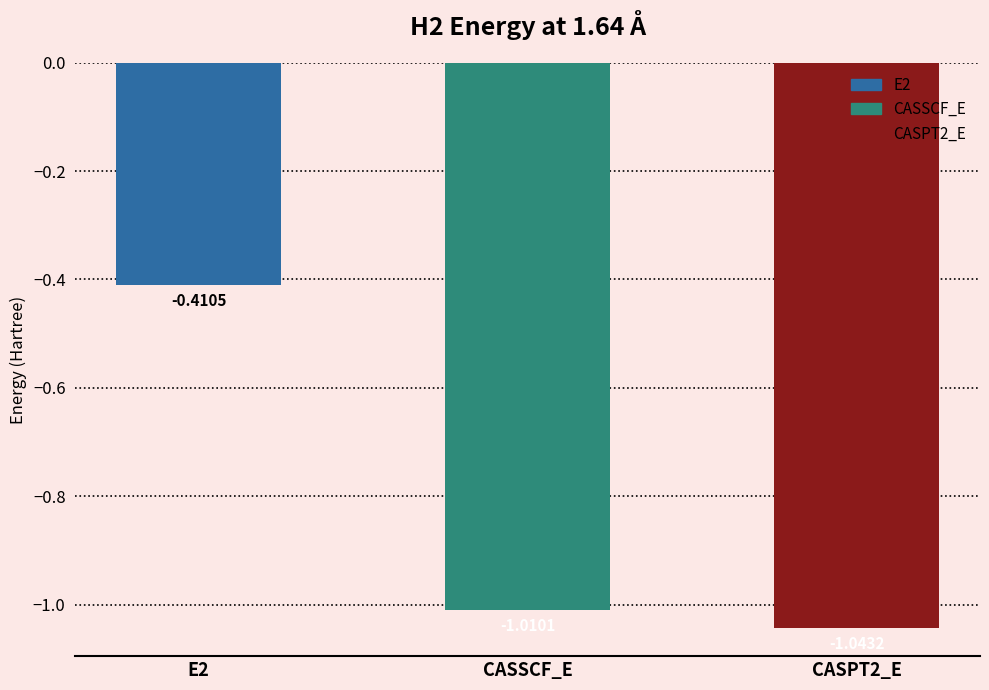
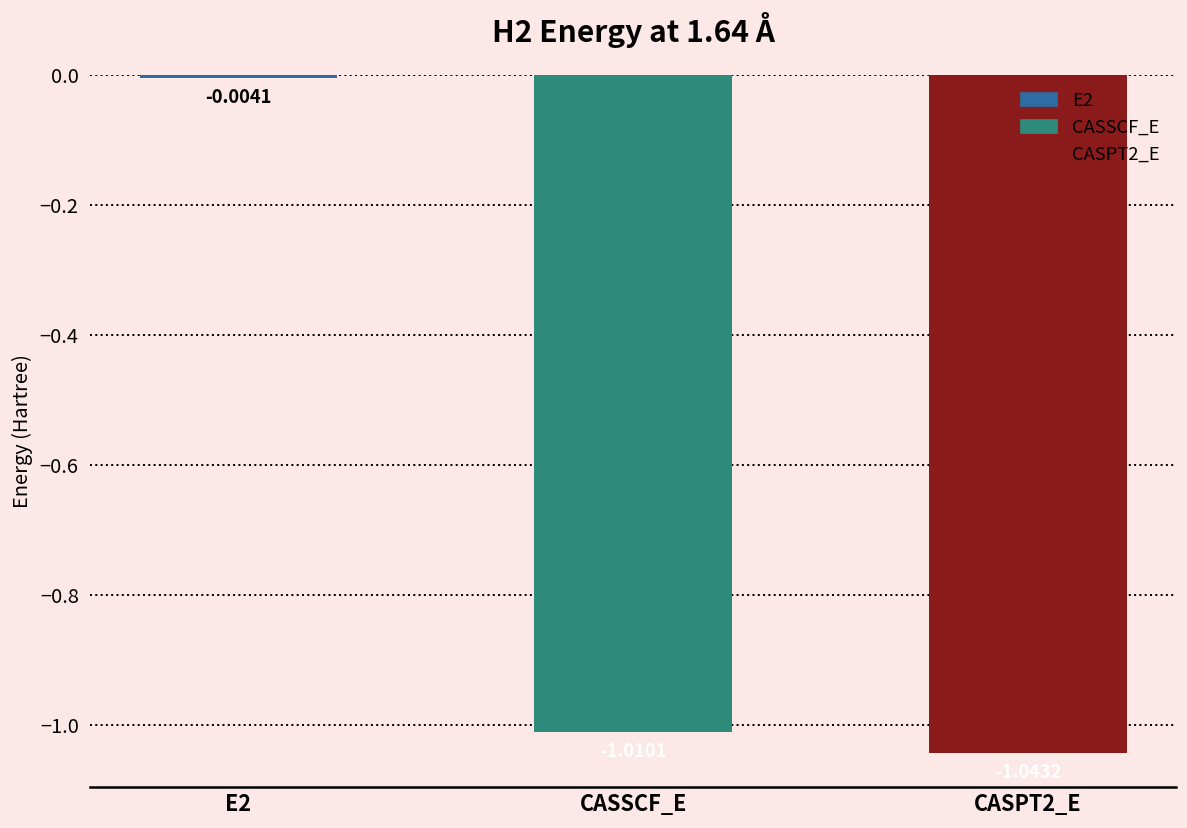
E2: -0.4105 -> -0.0041
